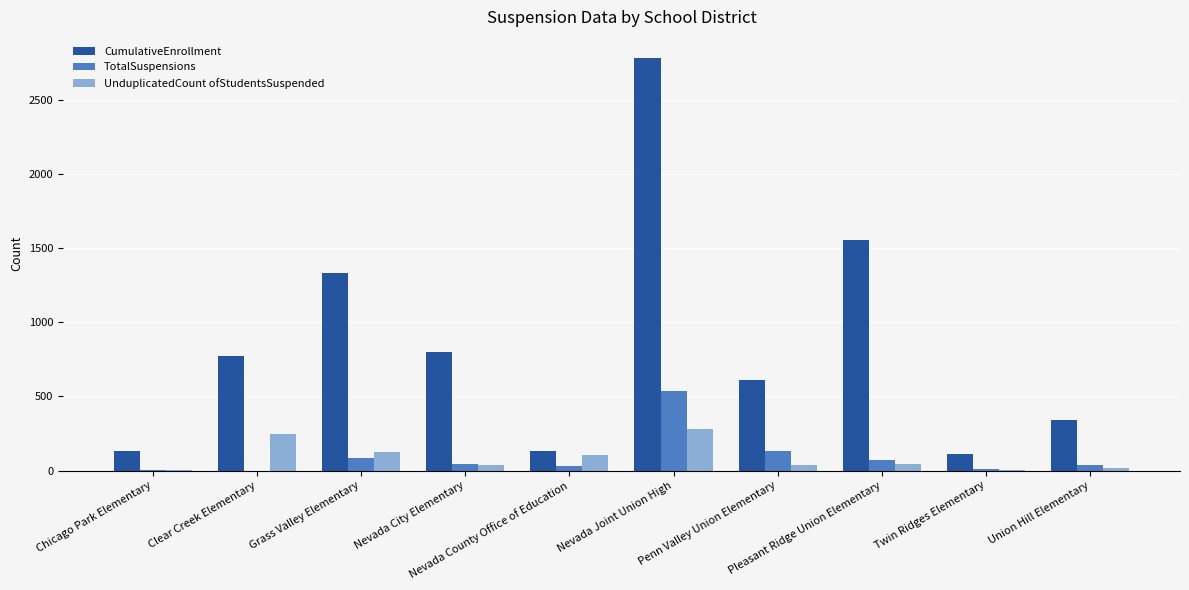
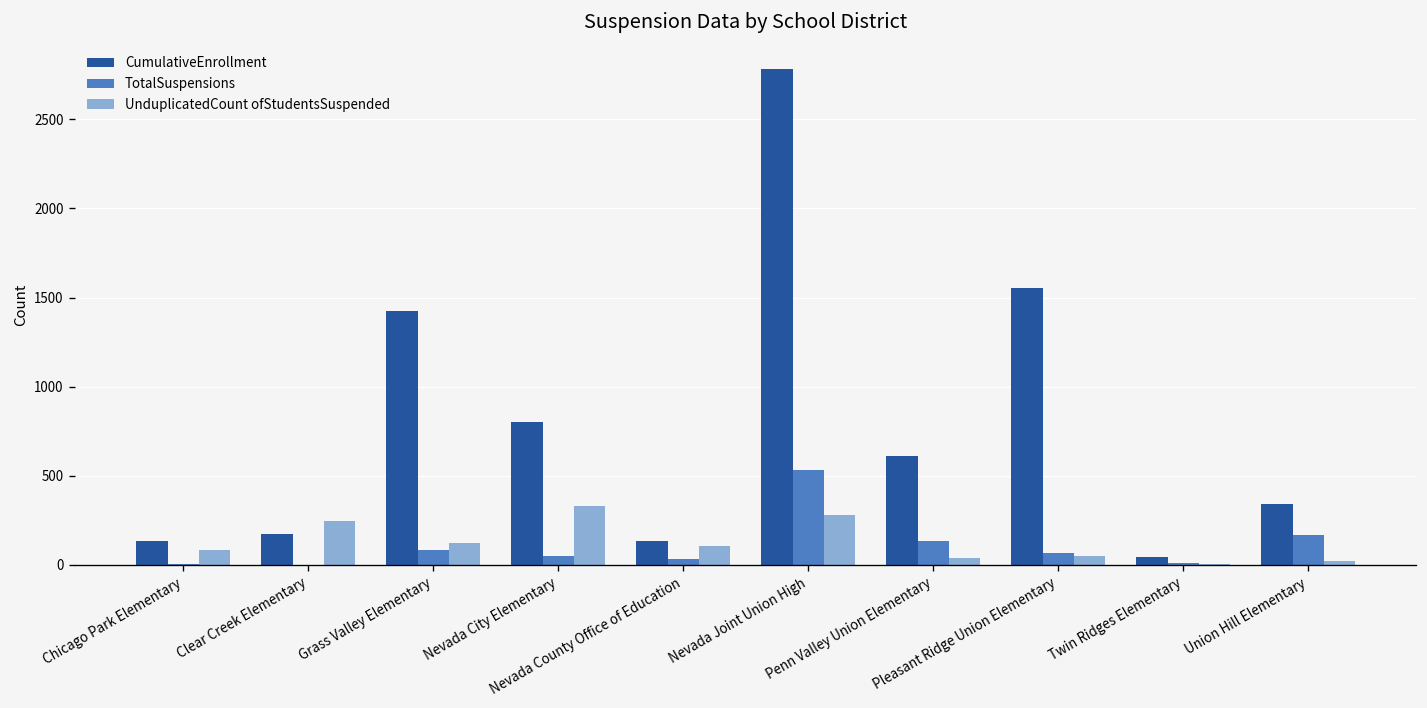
UnduplicatedCount ofStudentsSuspended, Chicago Park Elementary: 0 -> 80
CumulativeEnrollment, Clear Creek Elementary: 770 -> 170
CumulativeEnrollment, Grass Valley Elementary: 1330 -> 1430
UnduplicatedCount ofStudentsSuspended, Nevada City Elementary: 30 -> 330
CumulativeEnrollment, Twin Ridges Elementary: 110 -> 50
TotalSuspensions, Union Hill Elementary: 40 -> 170
